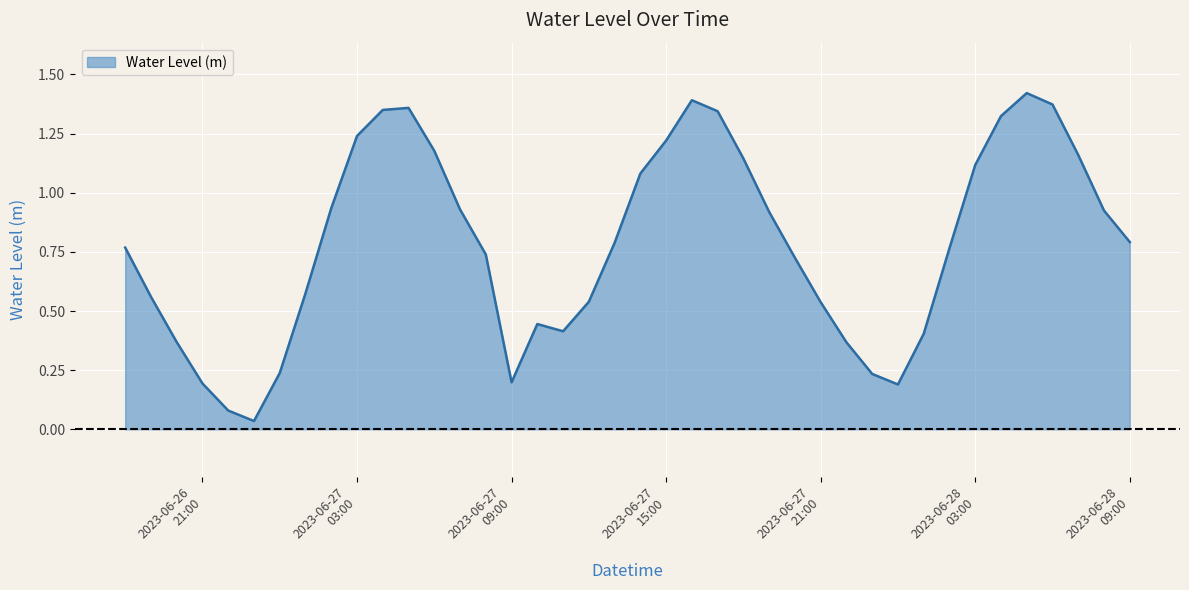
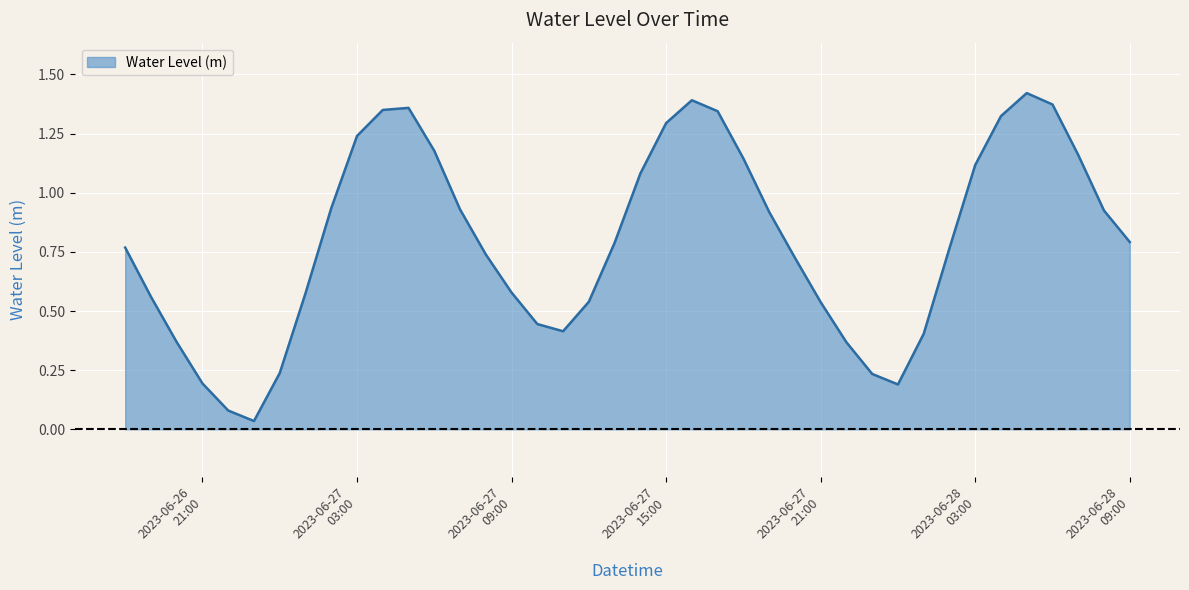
2023-06-27 09:00: 0.20 -> 0.58
2023-06-27 15:00: 1.22 -> 1.29
